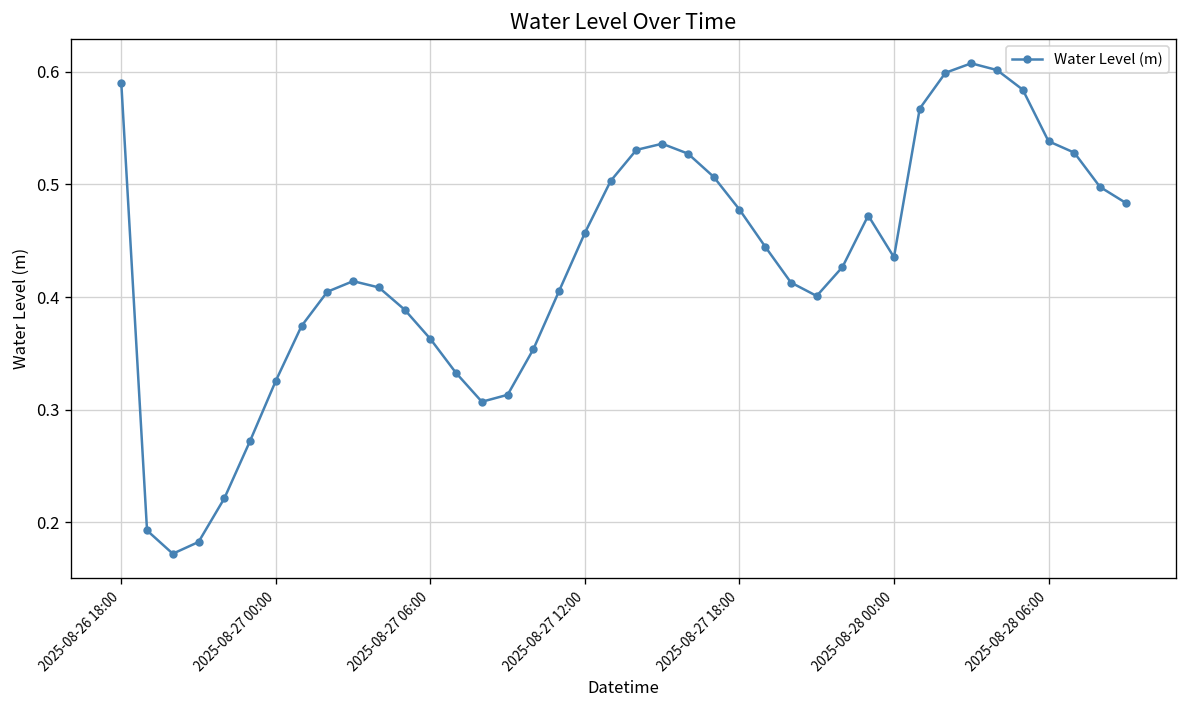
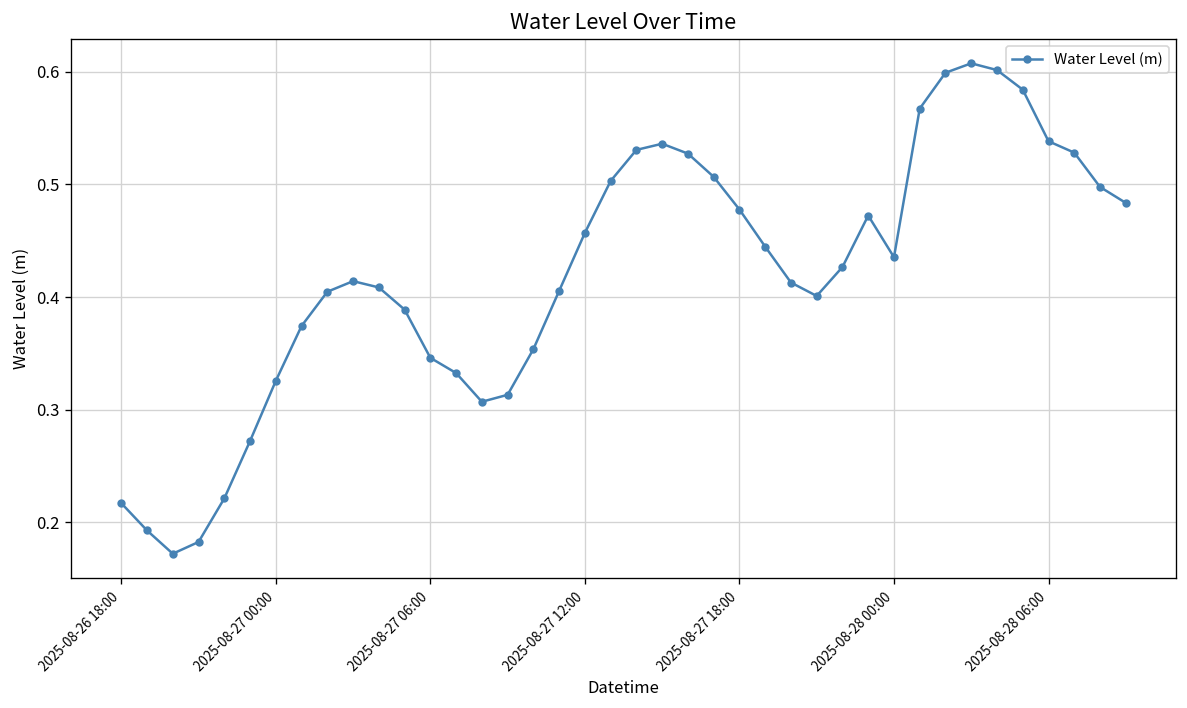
2025-08-26 18:00: 0.59 -> 0.22
2025-08-27 06:00: 0.36 -> 0.35
